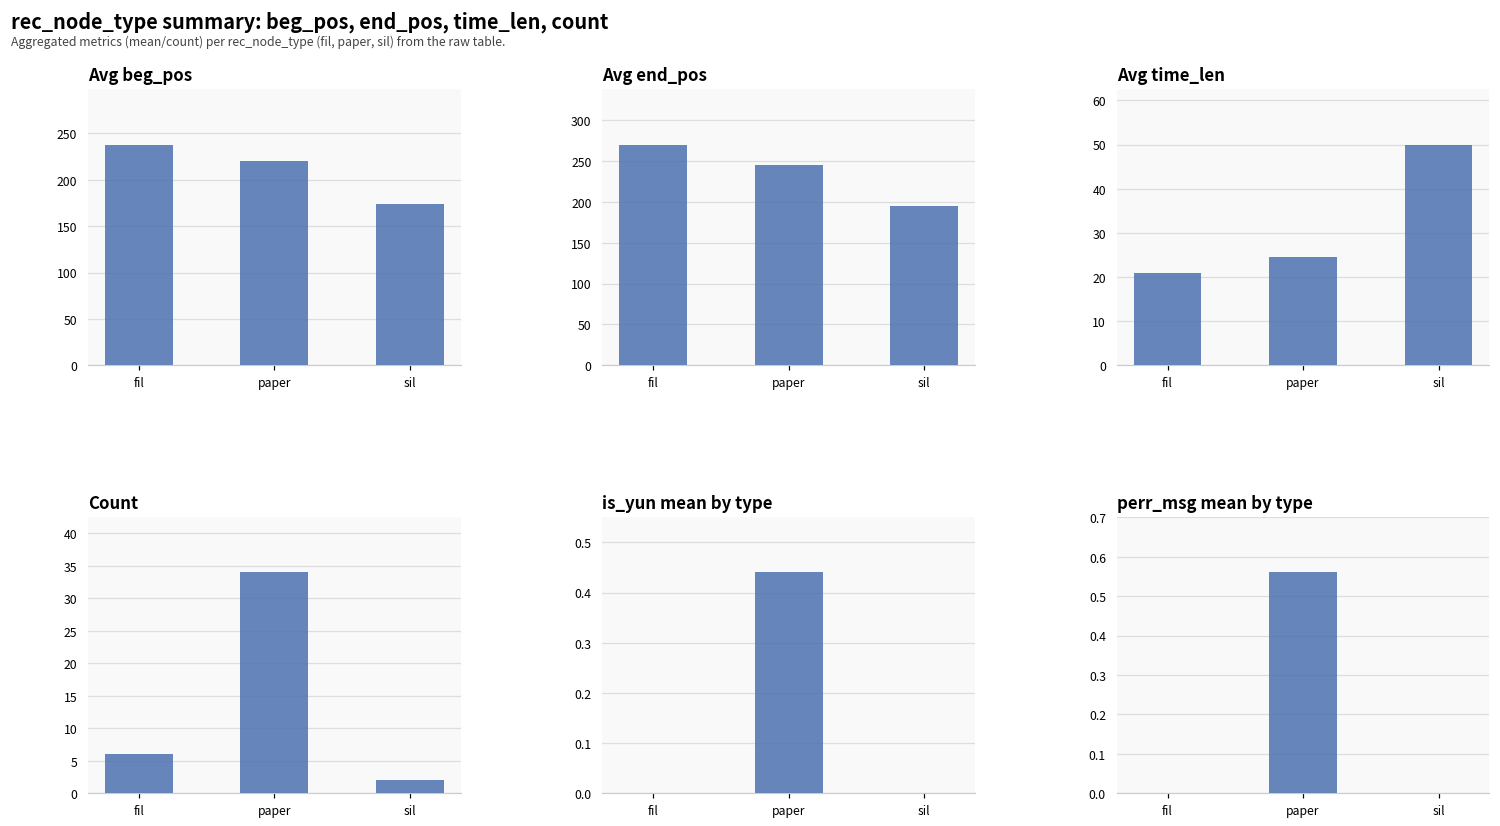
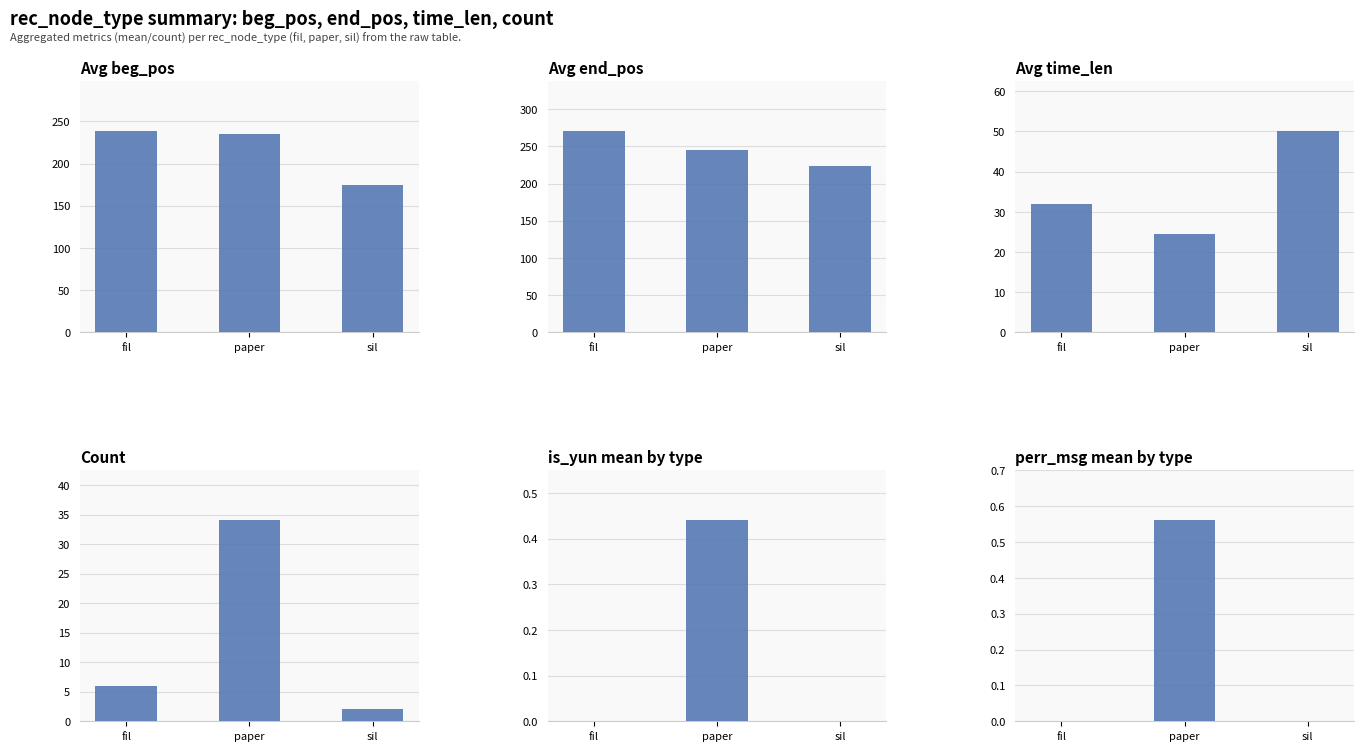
Avg beg_pos, paper: 220 -> 240
Avg end_pos, sil: 200 -> 220
Avg time_len, fil: 21 -> 32
